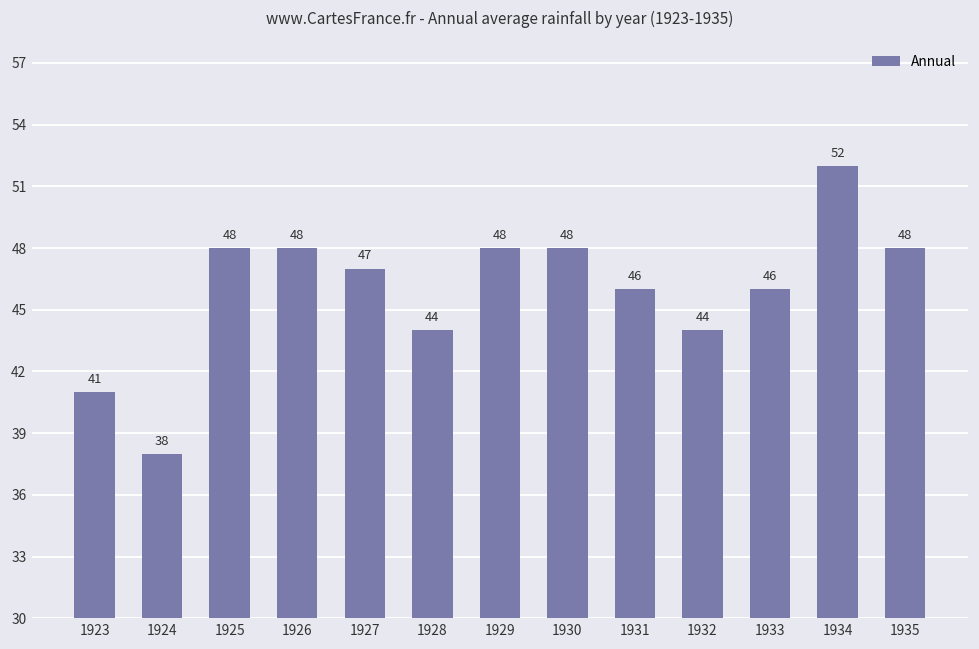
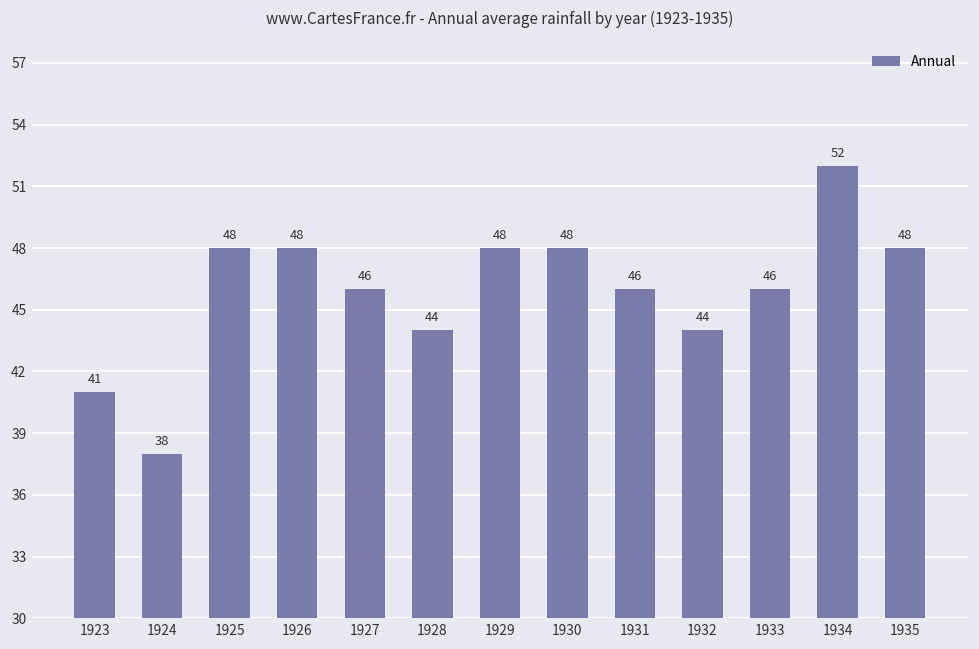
1927: 47 -> 46
